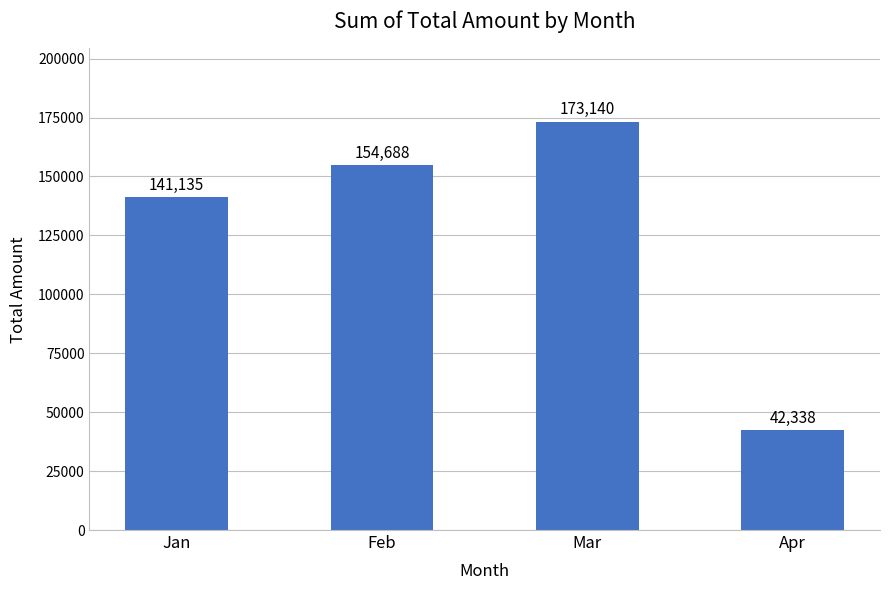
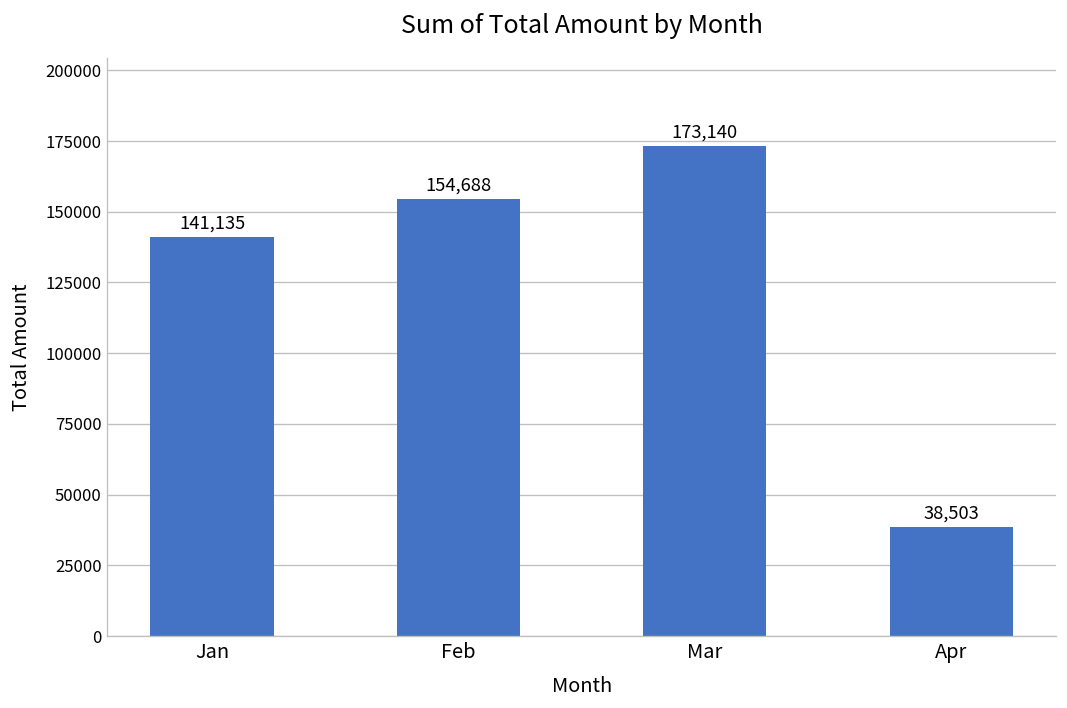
Apr: 42,338 -> 38,503
